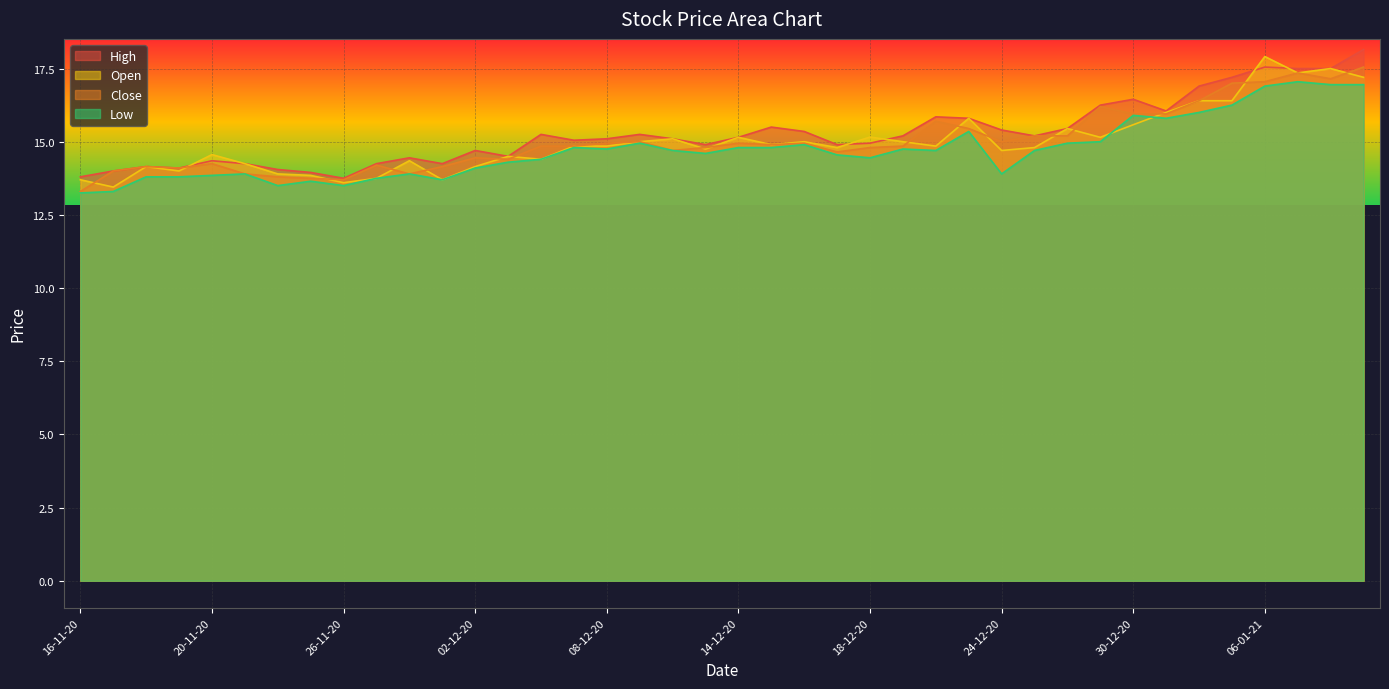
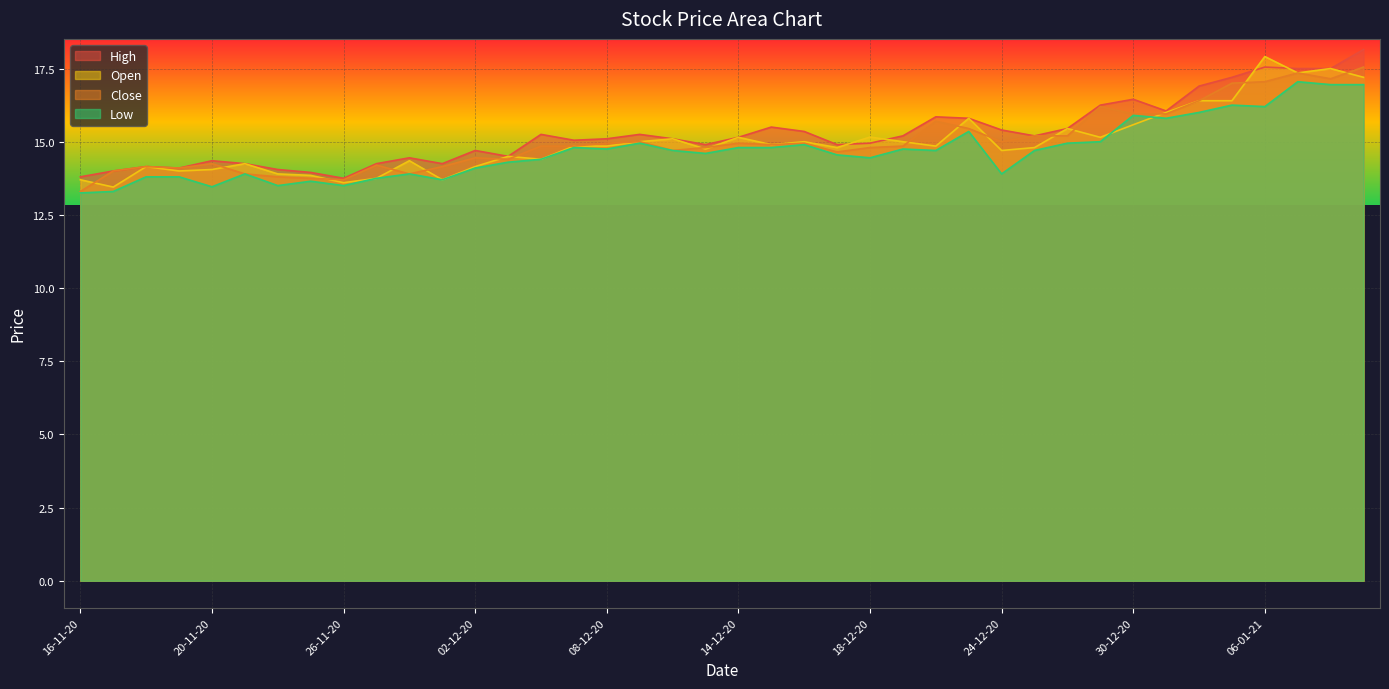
Open, 20-11-20: 14.6 -> 14.1
Low, 20-11-20: 13.9 -> 13.5
Low, 06-01-21: 16.9 -> 16.2
